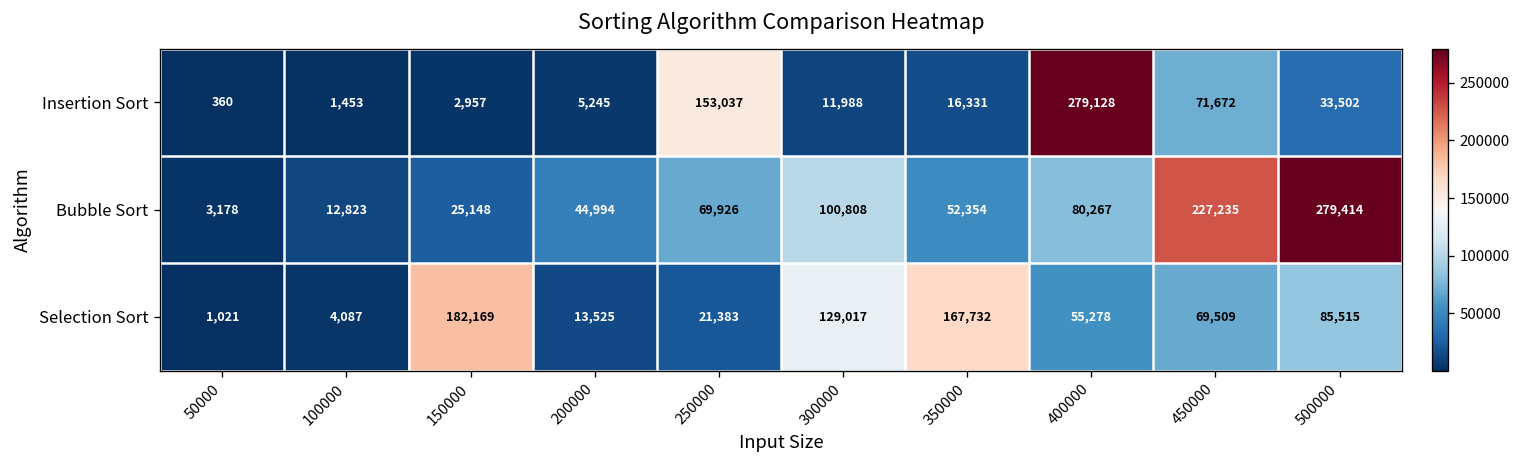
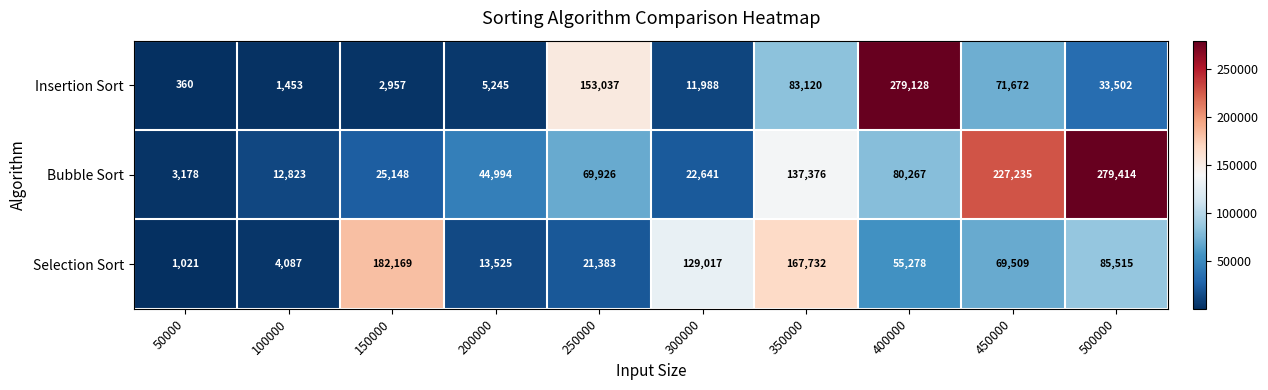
Insertion Sort, 350000: 16,331 -> 83,120
Bubble Sort, 300000: 100,808 -> 22,641
Bubble Sort, 350000: 52,354 -> 137,376
